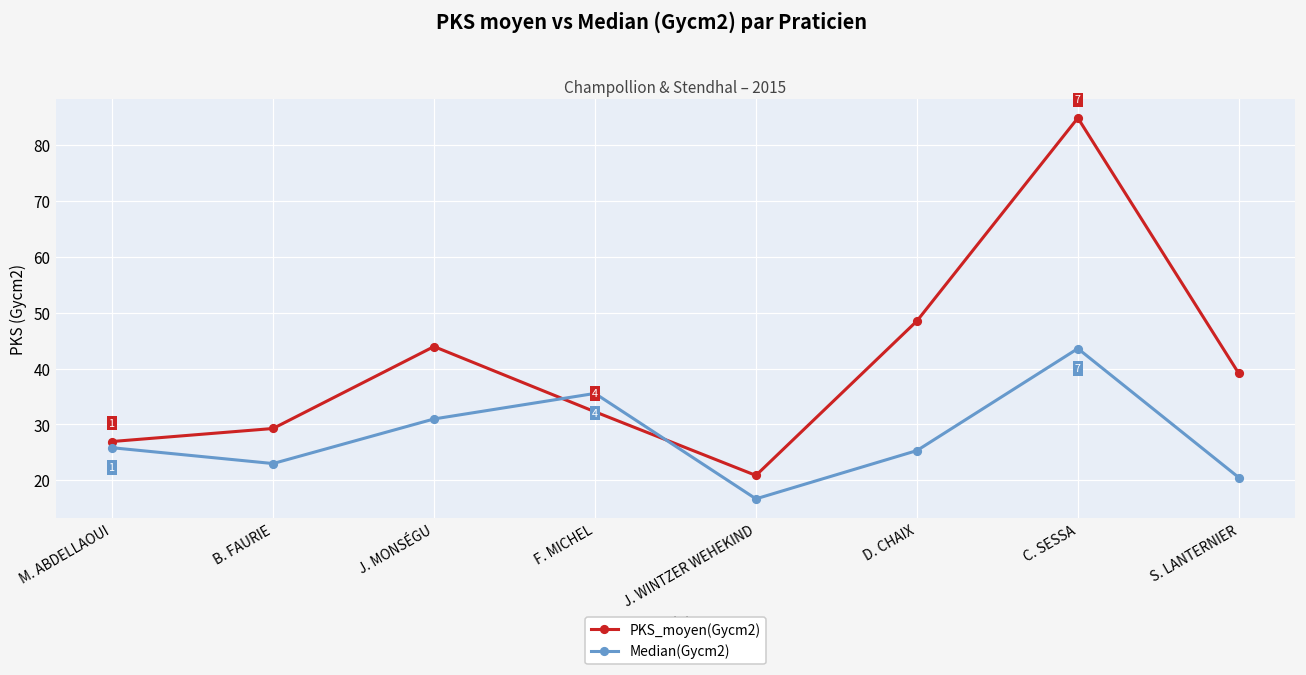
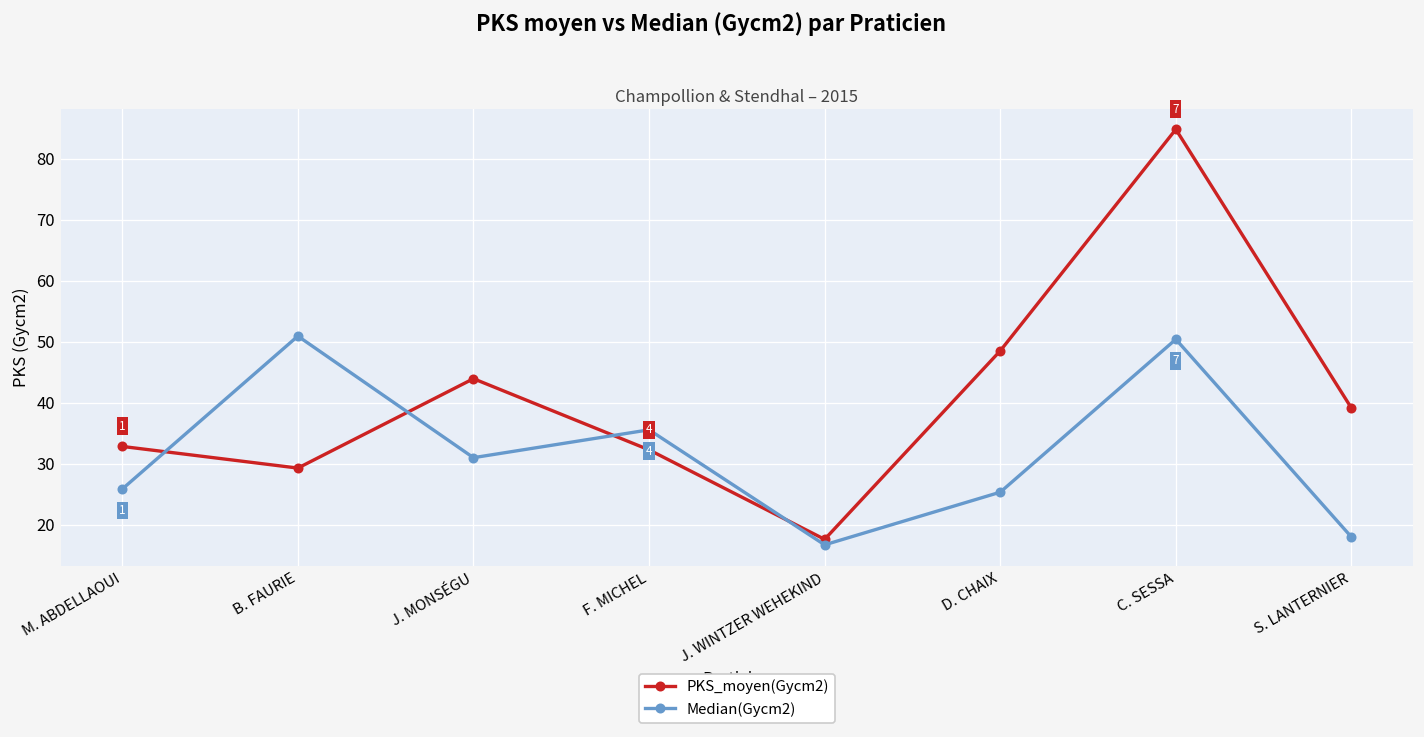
PKS_moyen(Gycm2), M. ABDELLAOUI: 27 -> 33
Median(Gycm2), B. FAURIE: 23 -> 51
PKS_moyen(Gycm2), J. WINTZER WEHEKIND: 21 -> 18
Median(Gycm2), C. SESSA: 44 -> 50
Median(Gycm2), S. LANTERNIER: 21 -> 18
